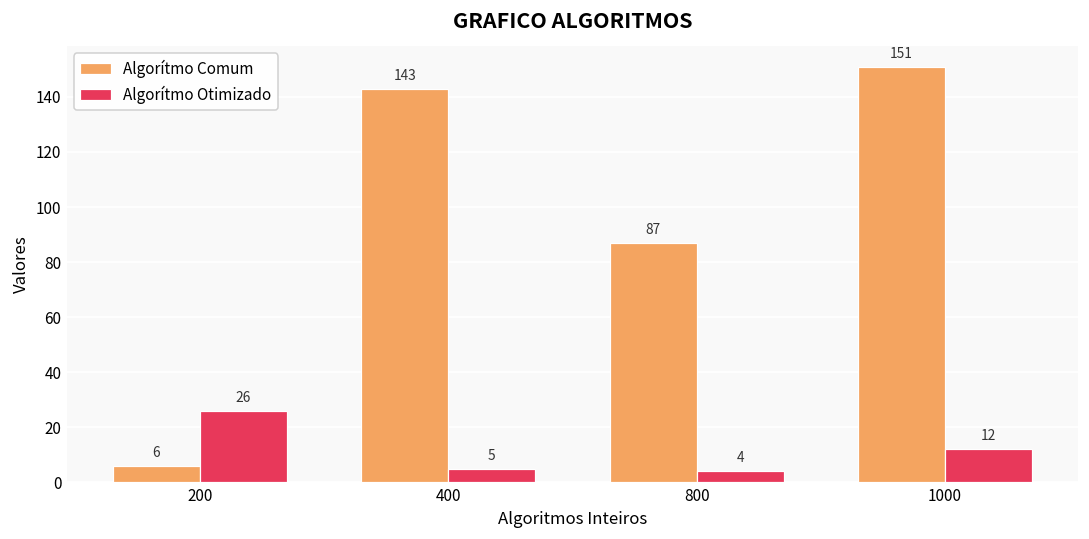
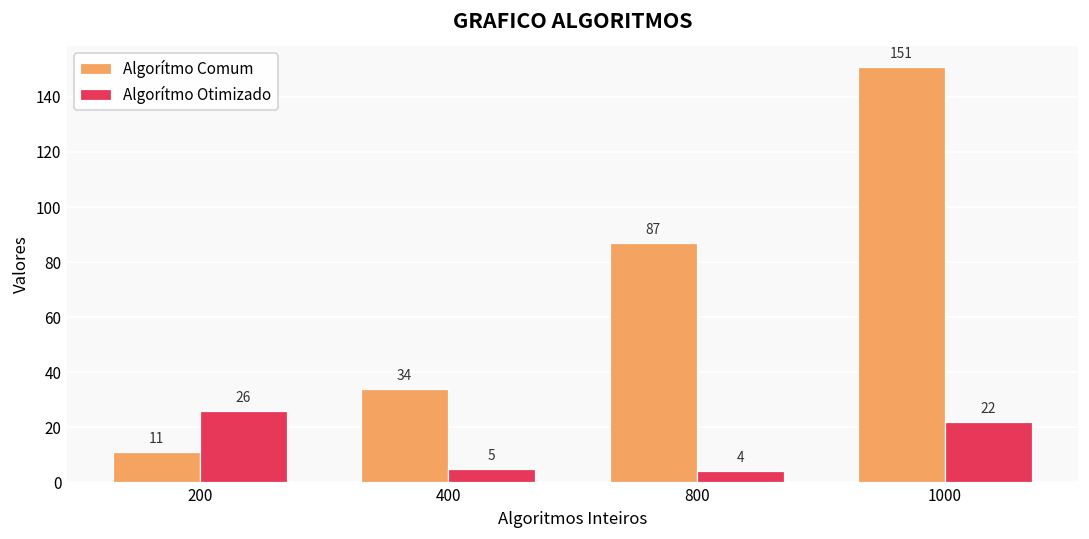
Algorítmo Comum, 200: 6 -> 11
Algorítmo Comum, 400: 143 -> 34
Algorítmo Otimizado, 1000: 12 -> 22
